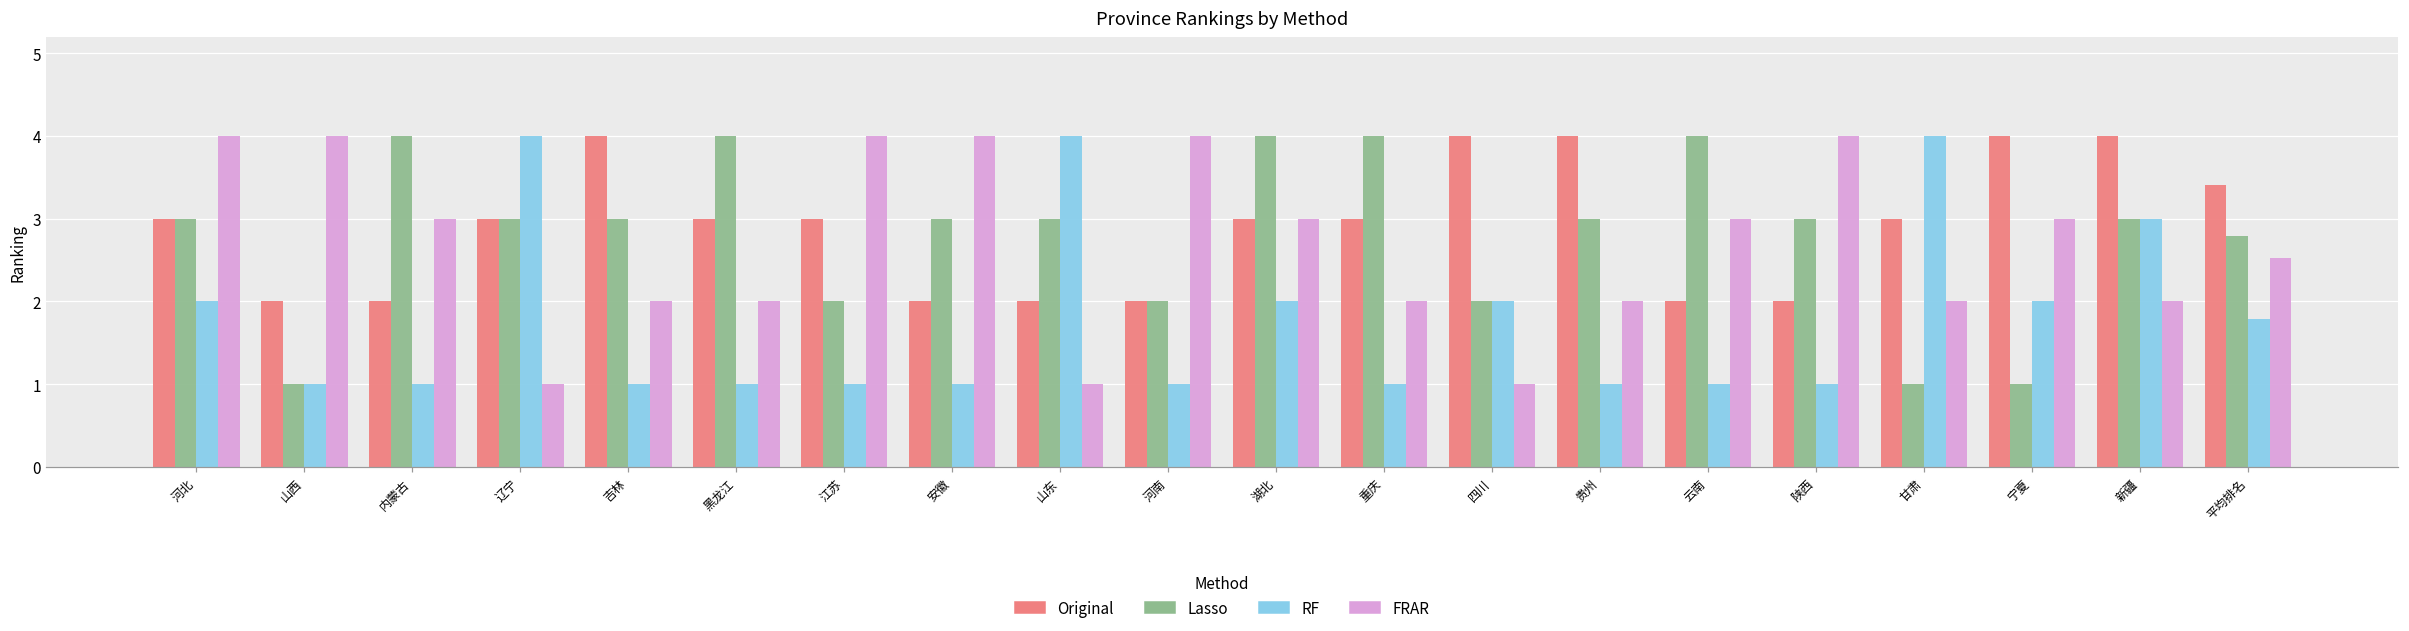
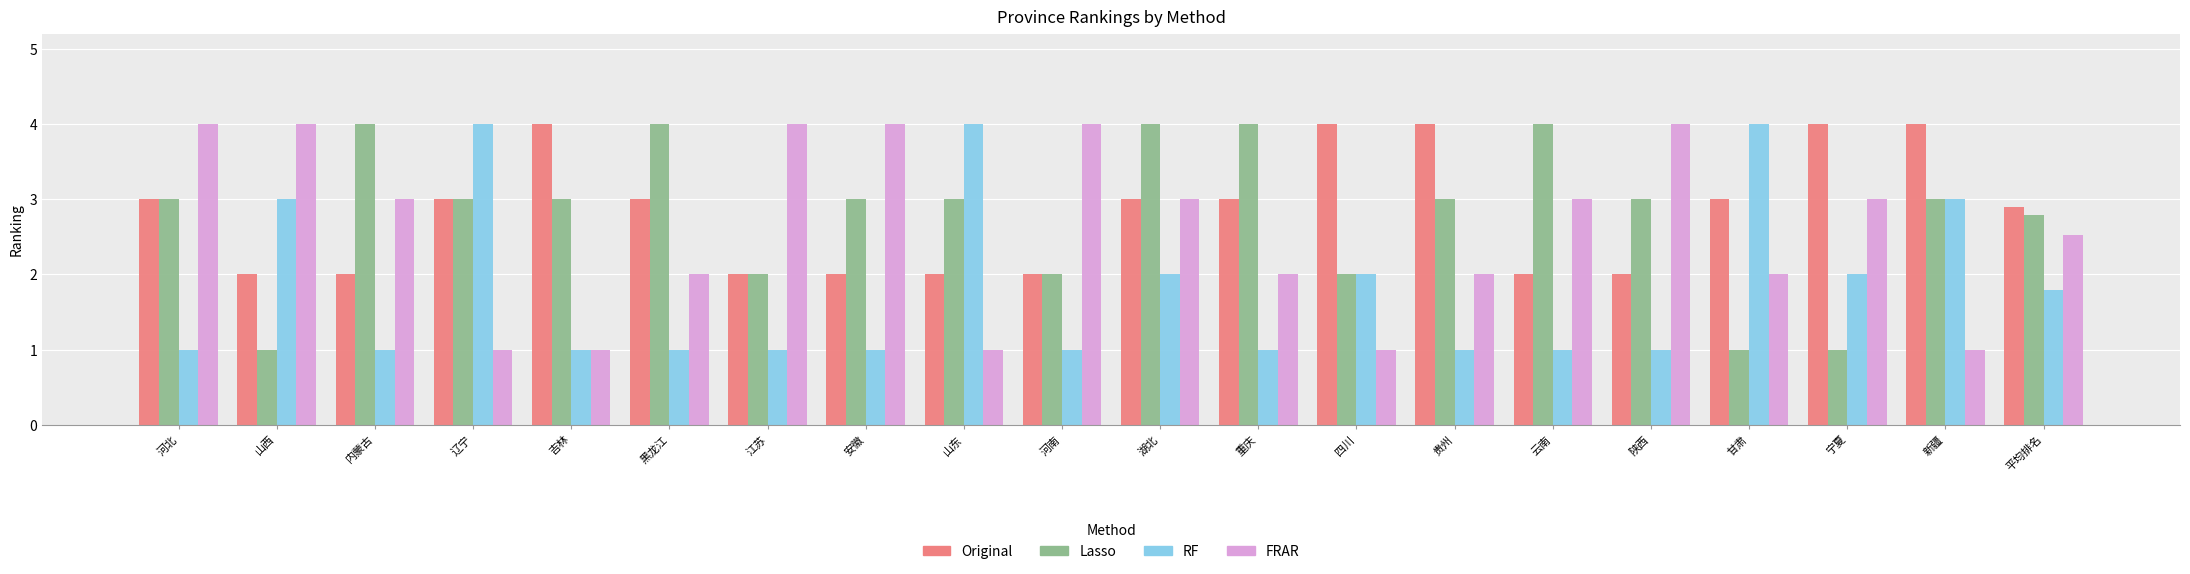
RF, 河北: 2 -> 1
RF, 山西: 1 -> 3
FRAR, 吉林: 2 -> 1
Original, 江苏: 3 -> 2
FRAR, 新疆: 2 -> 1
Original, 平均排名: 3.4 -> 2.9
